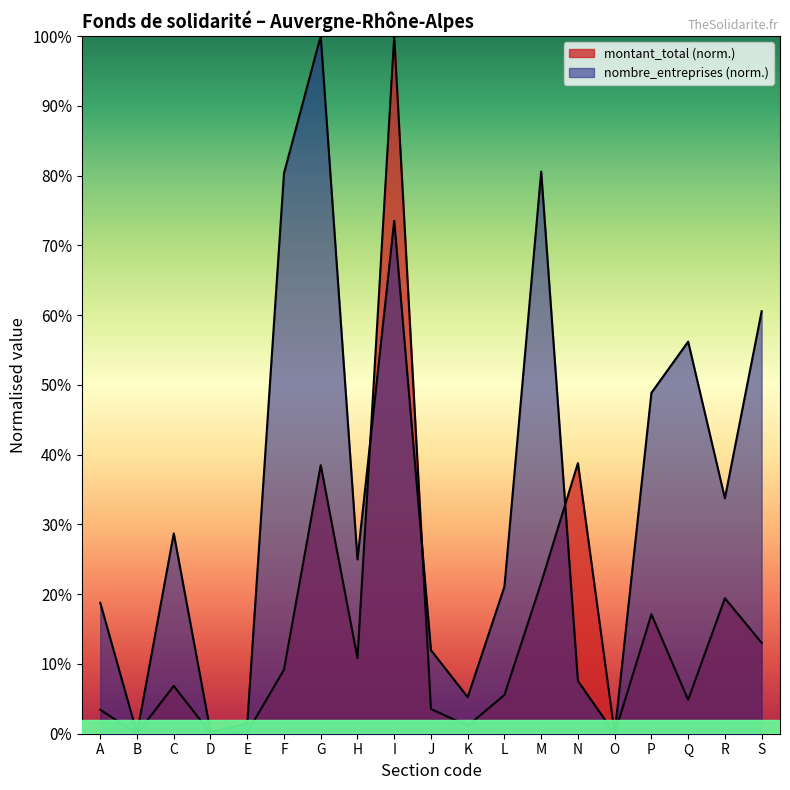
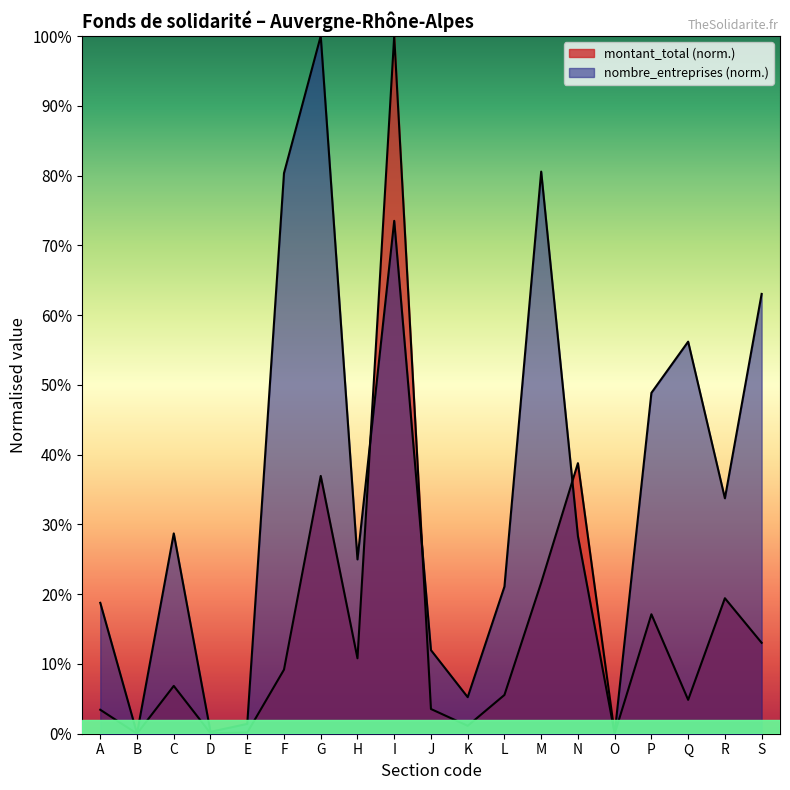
montant_total (norm.), G: 38% -> 37%
nombre_entreprises (norm.), N: 8% -> 28%
nombre_entreprises (norm.), S: 61% -> 63%
